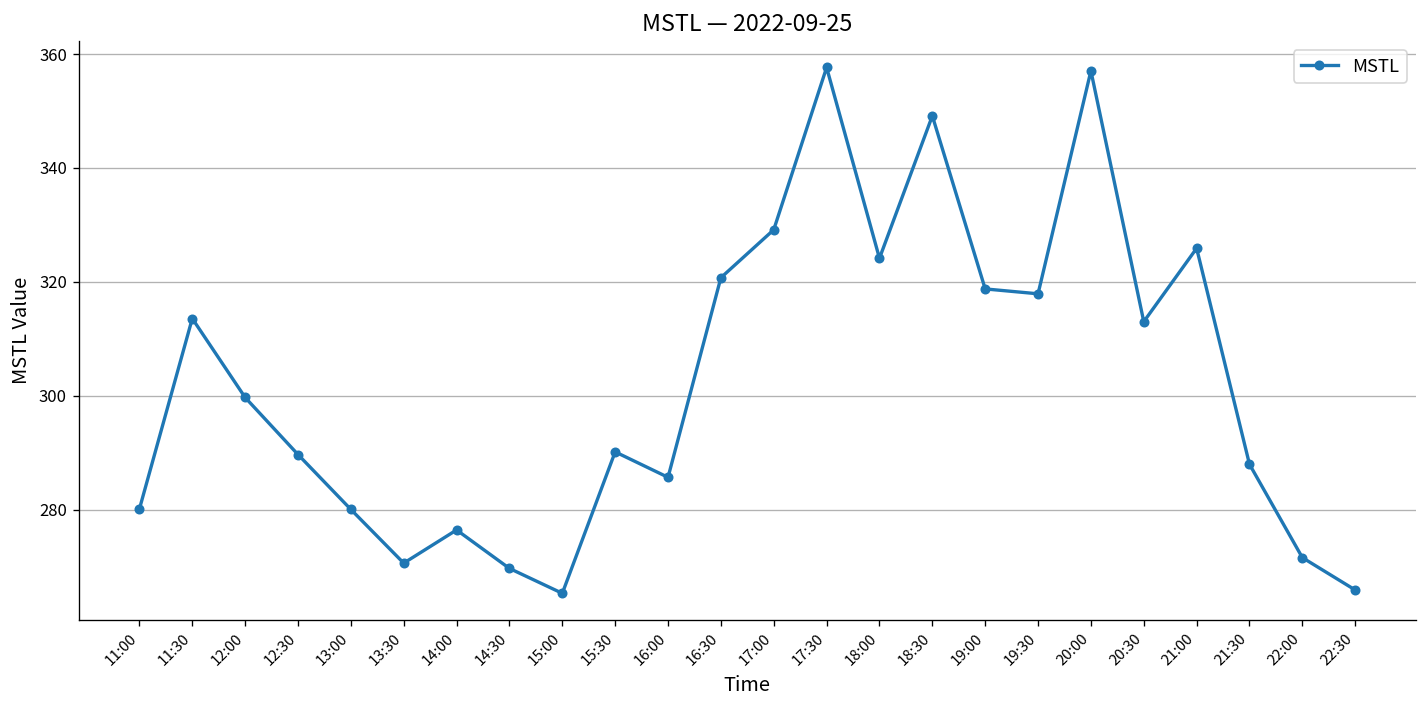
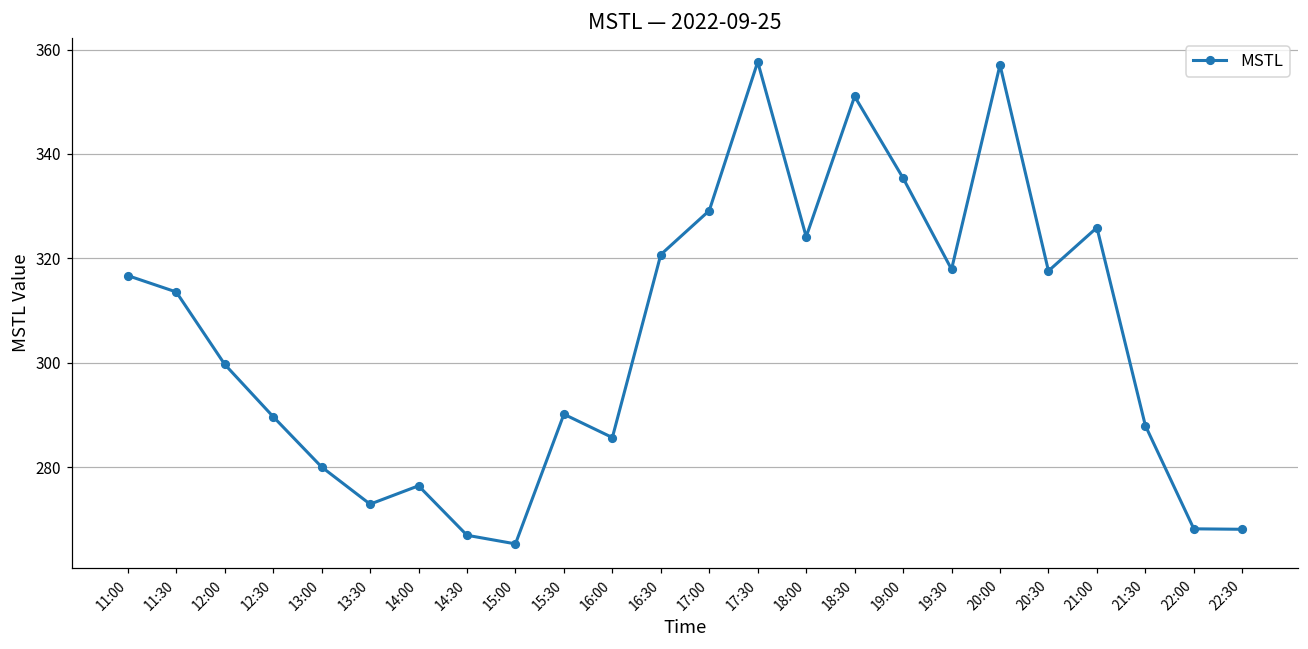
11:00: 280 -> 317
13:30: 271 -> 273
14:30: 270 -> 267
18:30: 349 -> 351
19:00: 319 -> 335
20:30: 313 -> 318
22:00: 272 -> 268
22:30: 266 -> 268
